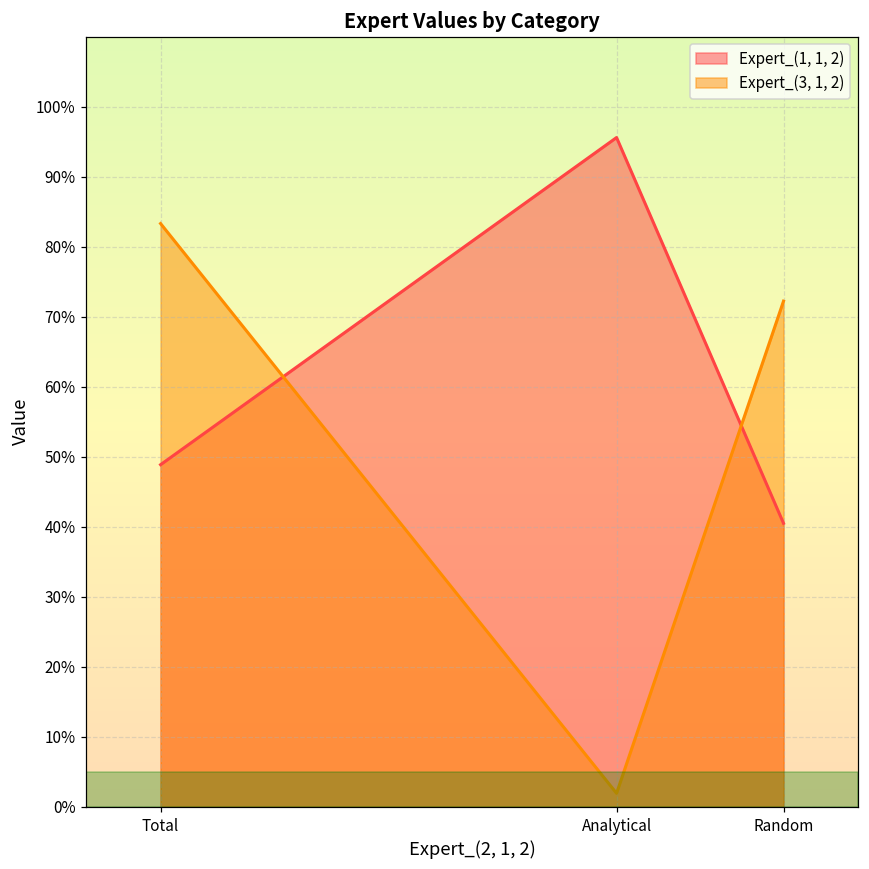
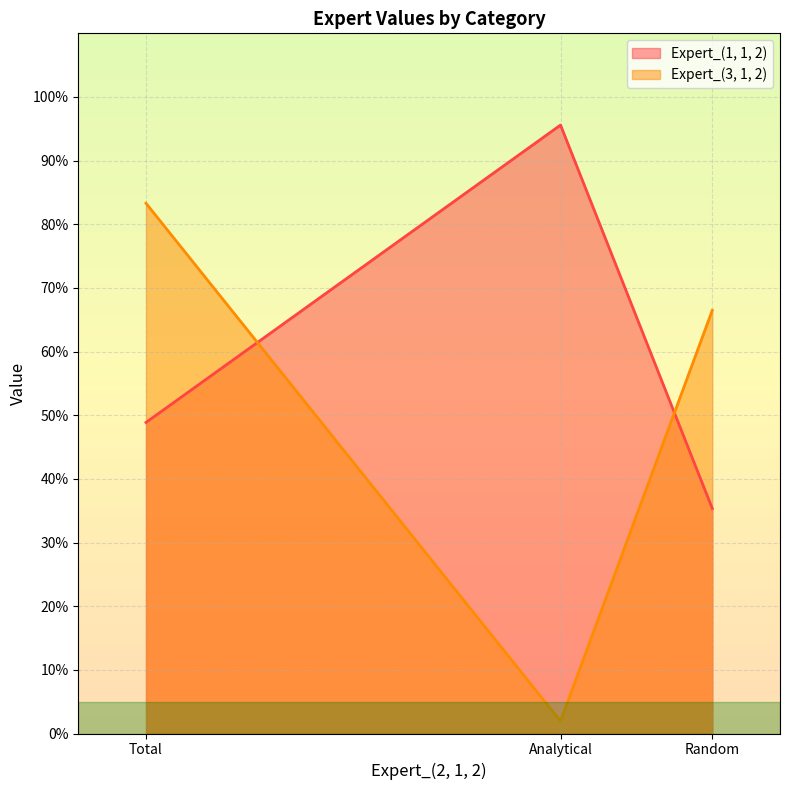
Expert_(1, 1, 2), Random: 40% -> 35%
Expert_(3, 1, 2), Random: 72% -> 66%
